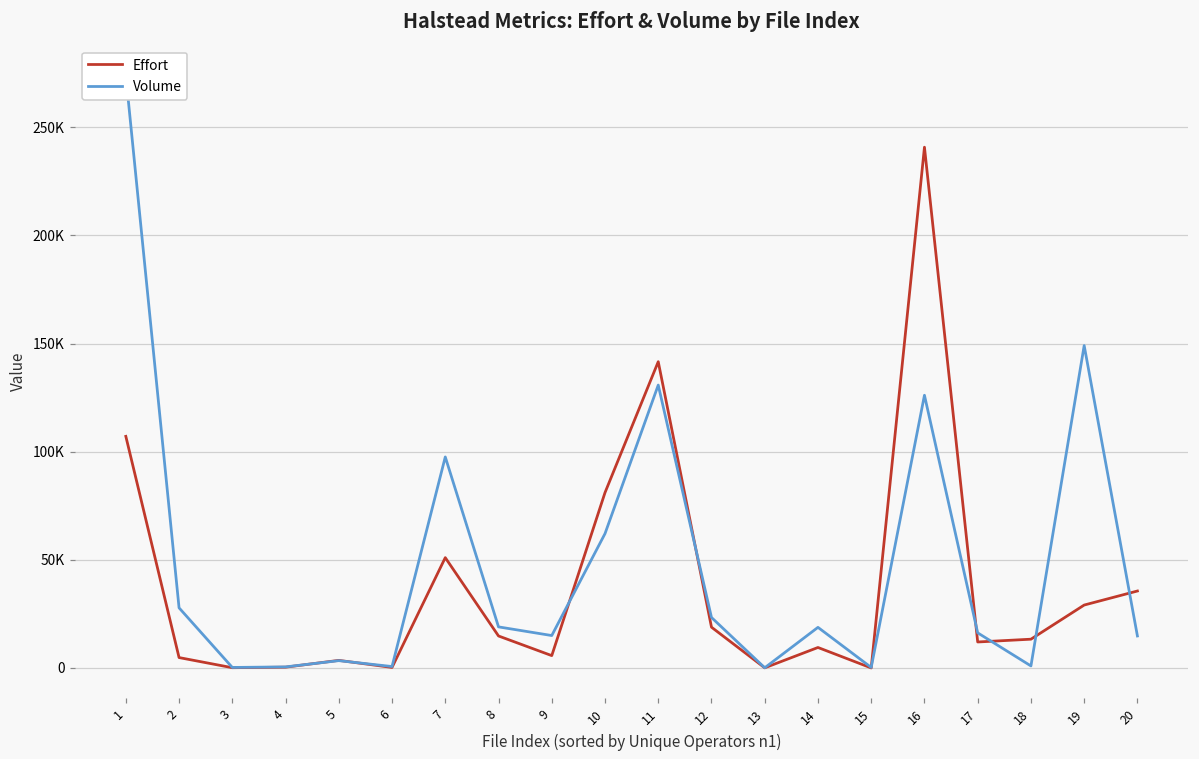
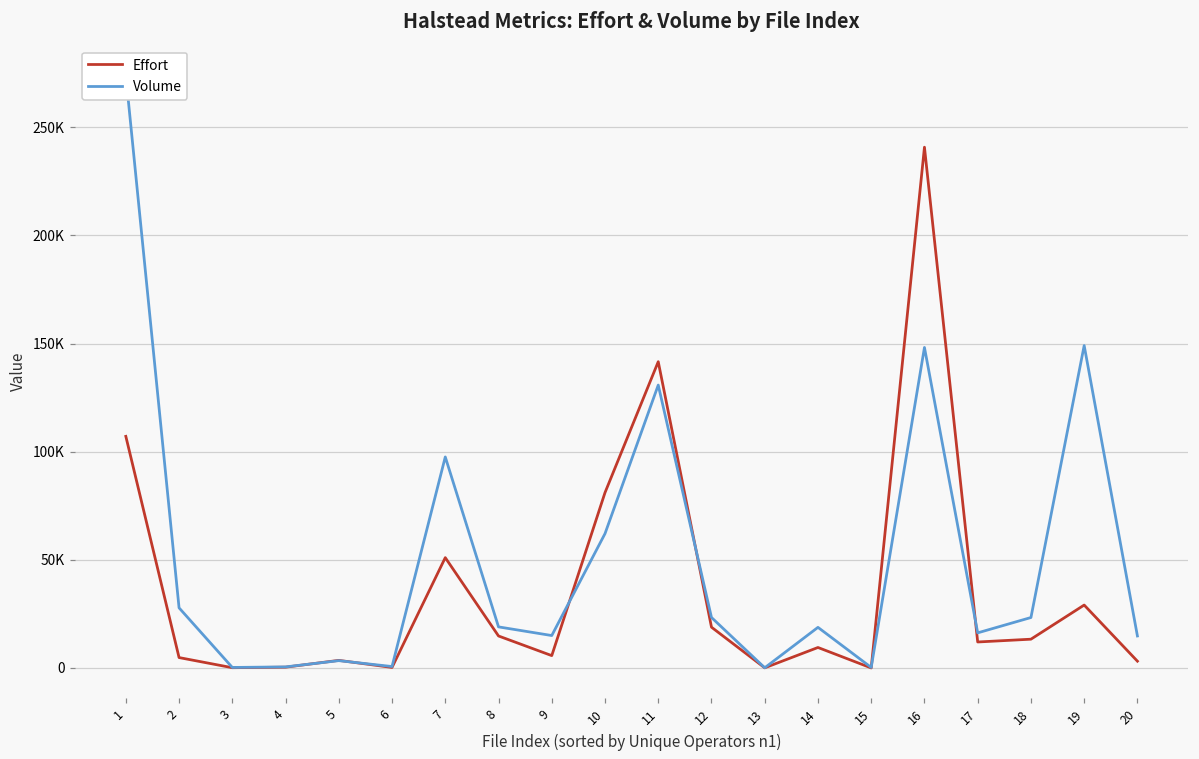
Volume, 16: 126000 -> 148000
Volume, 18: 1000 -> 23000
Effort, 20: 36000 -> 3000
